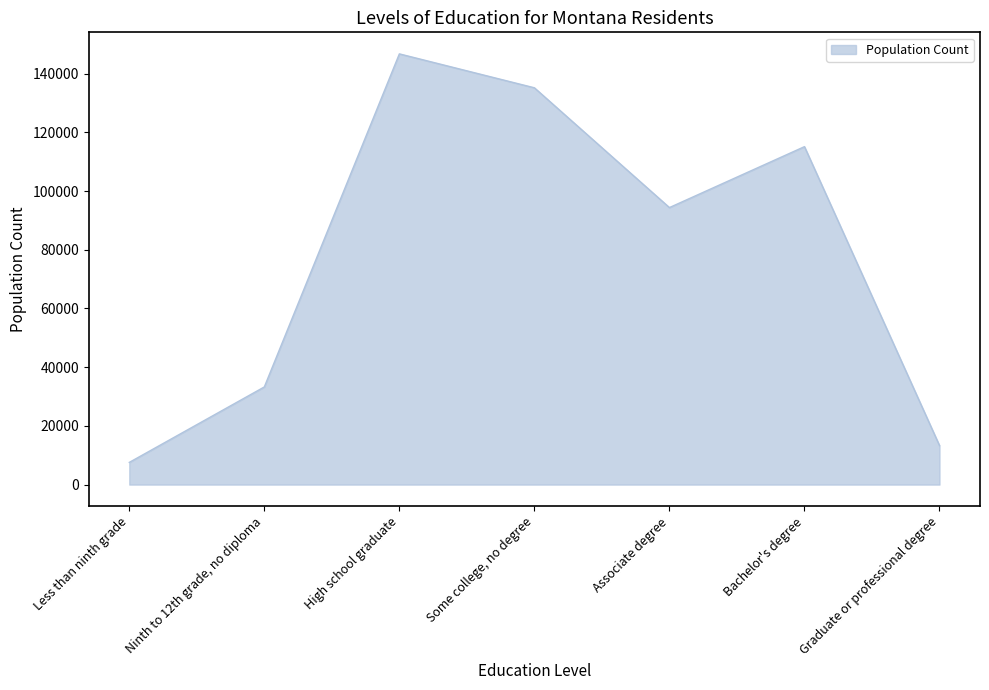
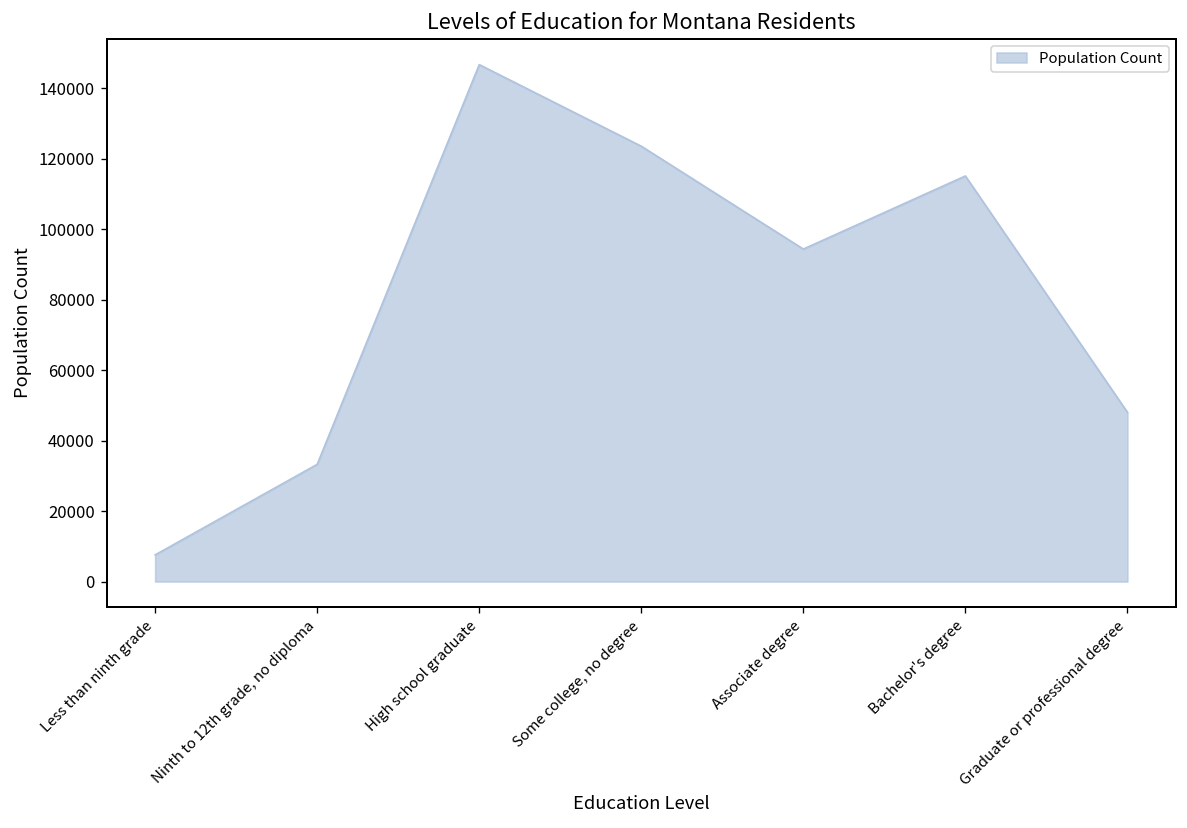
Some college, no degree: 135000 -> 124000
Graduate or professional degree: 13000 -> 48000
